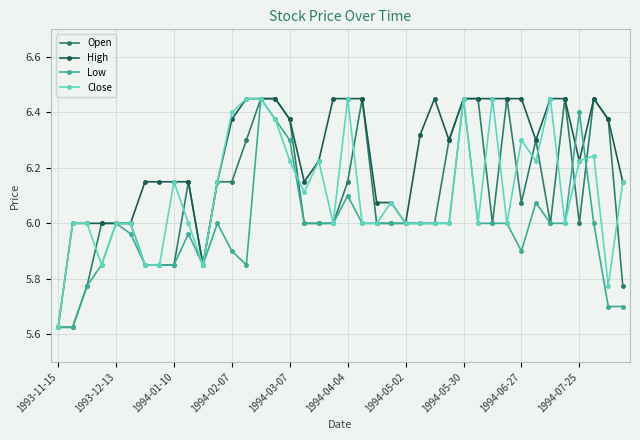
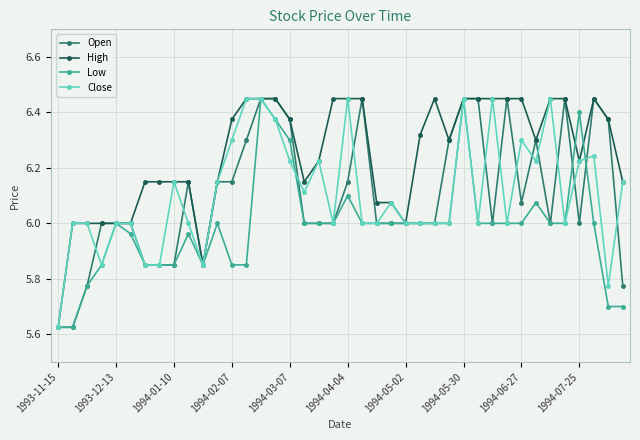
Low, 1994-02-07: 5.90 -> 5.85
Close, 1994-02-07: 6.4 -> 6.3
Low, 1994-06-27: 5.9 -> 6.0
